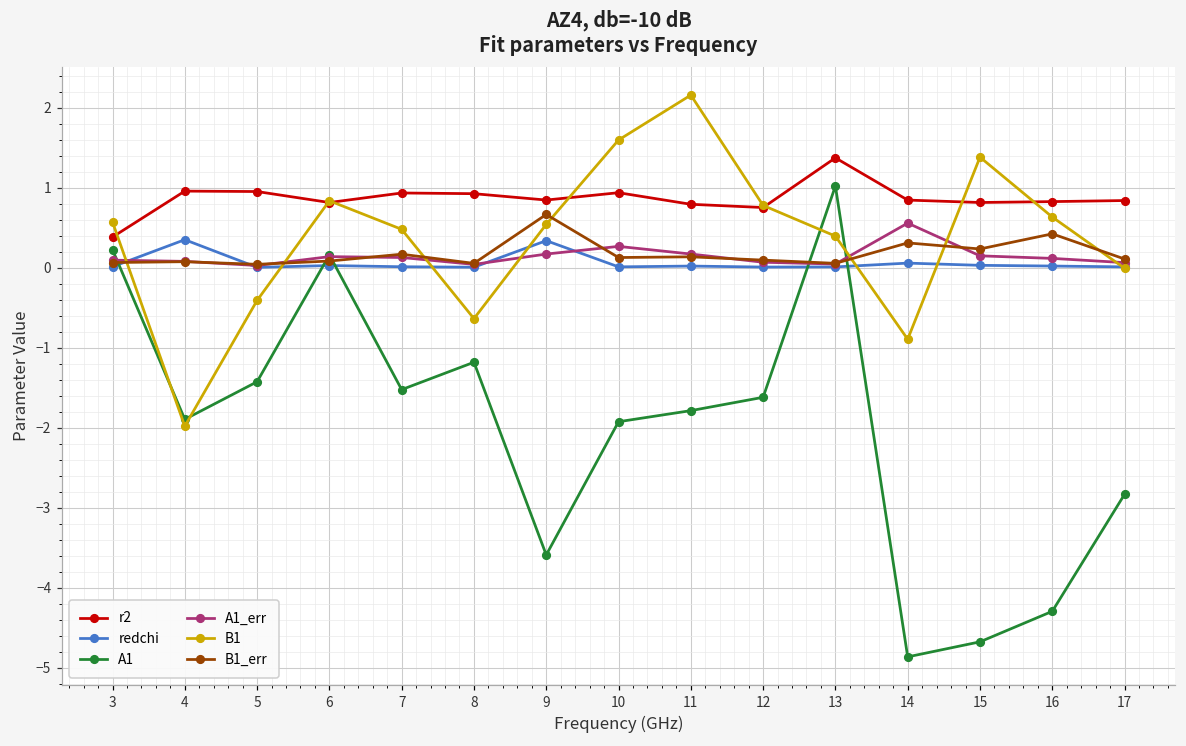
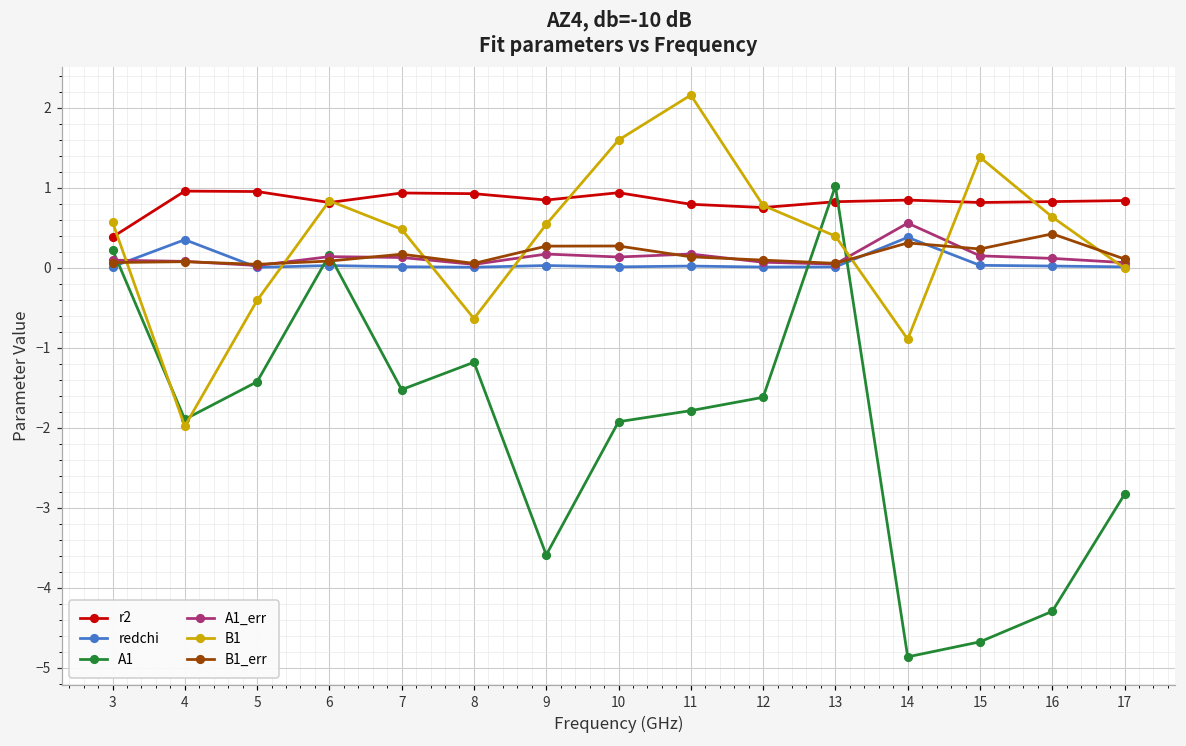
redchi, 9: 0.3 -> 0.0
B1_err, 9: 0.7 -> 0.3
A1_err, 10: 0.3 -> 0.1
B1_err, 10: 0.1 -> 0.3
r2, 13: 1.4 -> 0.8
redchi, 14: 0.1 -> 0.4
